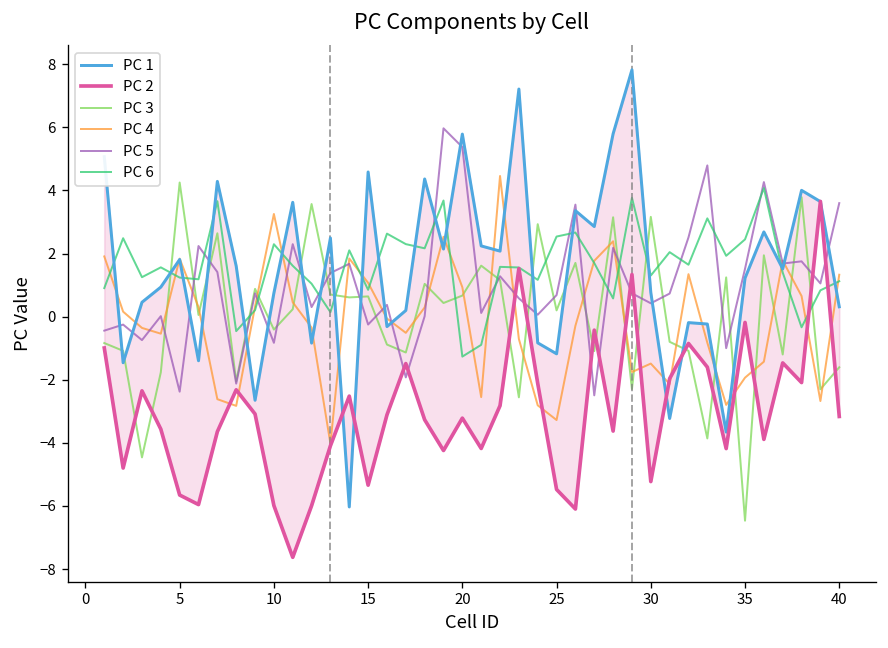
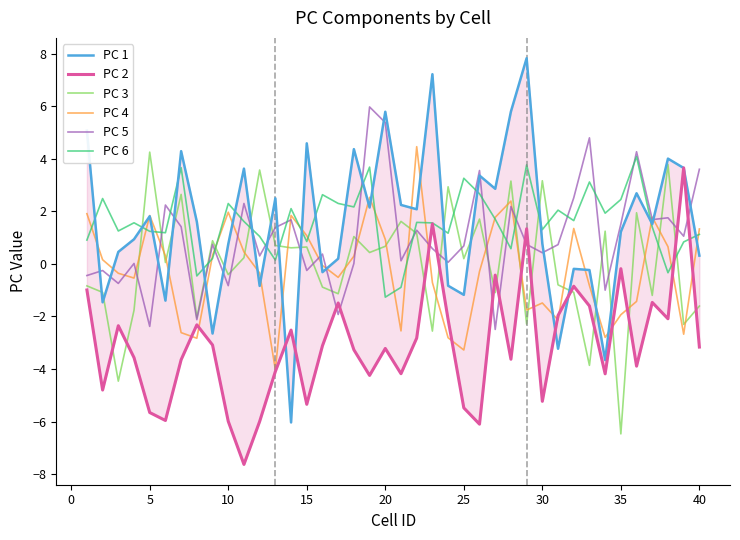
PC 4, 10: 3.3 -> 2.0
PC 6, 25: 2.5 -> 3.3
